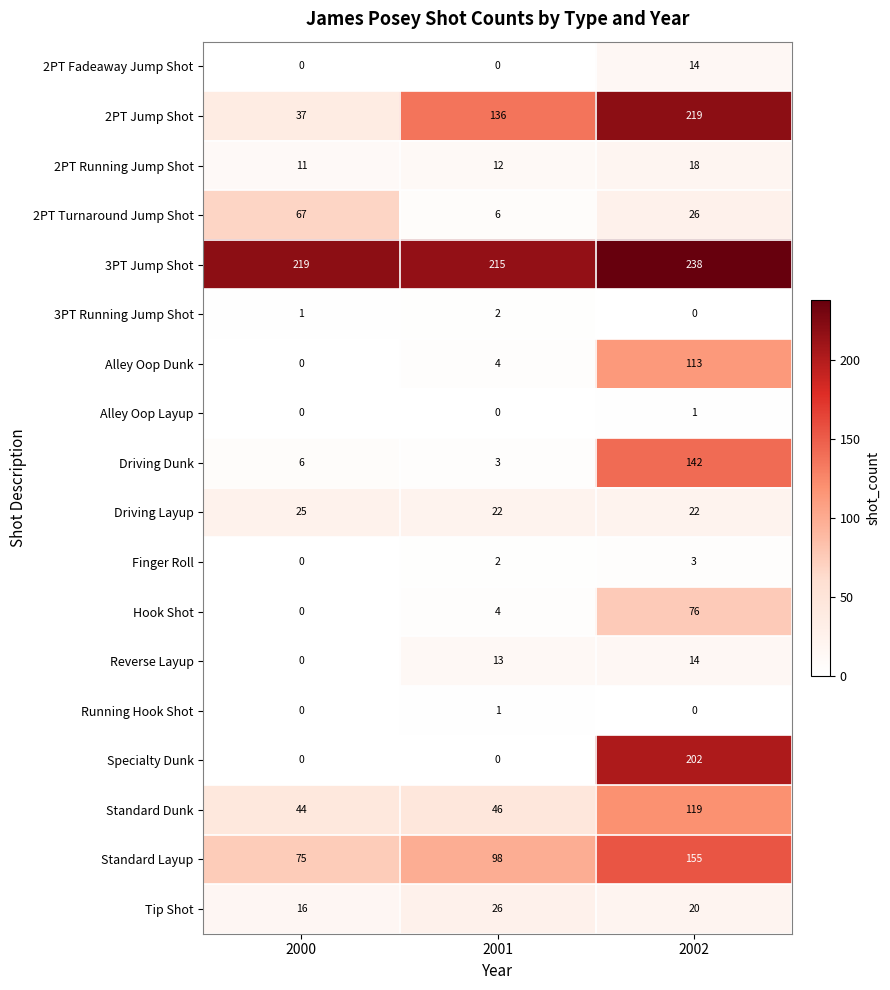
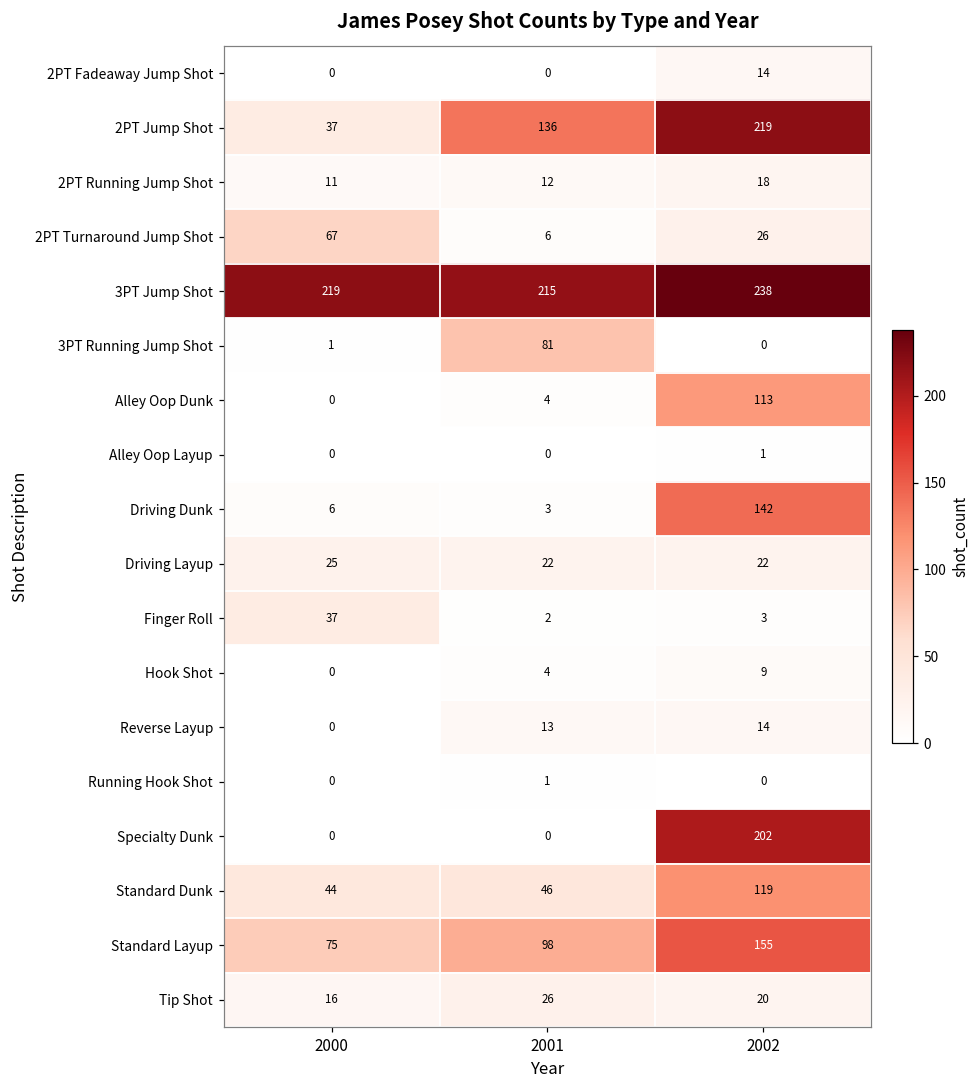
3PT Running Jump Shot, 2001: 2 -> 81
Finger Roll, 2000: 0 -> 37
Hook Shot, 2002: 76 -> 9
